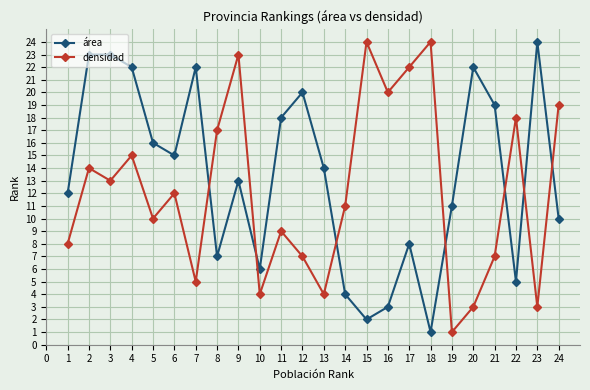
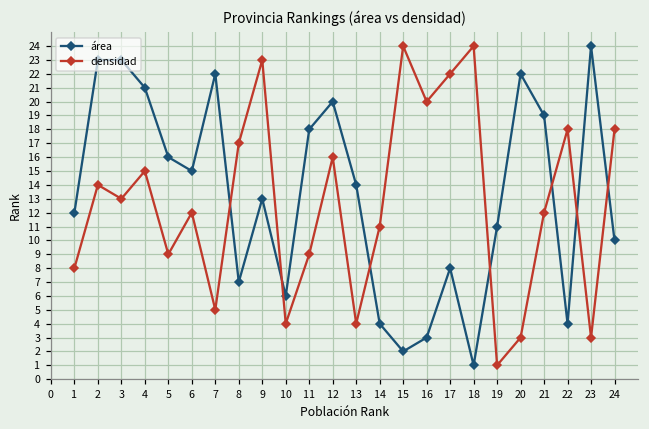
área, 4: 22 -> 21
densidad, 5: 10 -> 9
densidad, 12: 7 -> 16
densidad, 21: 7 -> 12
área, 22: 5 -> 4
densidad, 24: 19 -> 18
